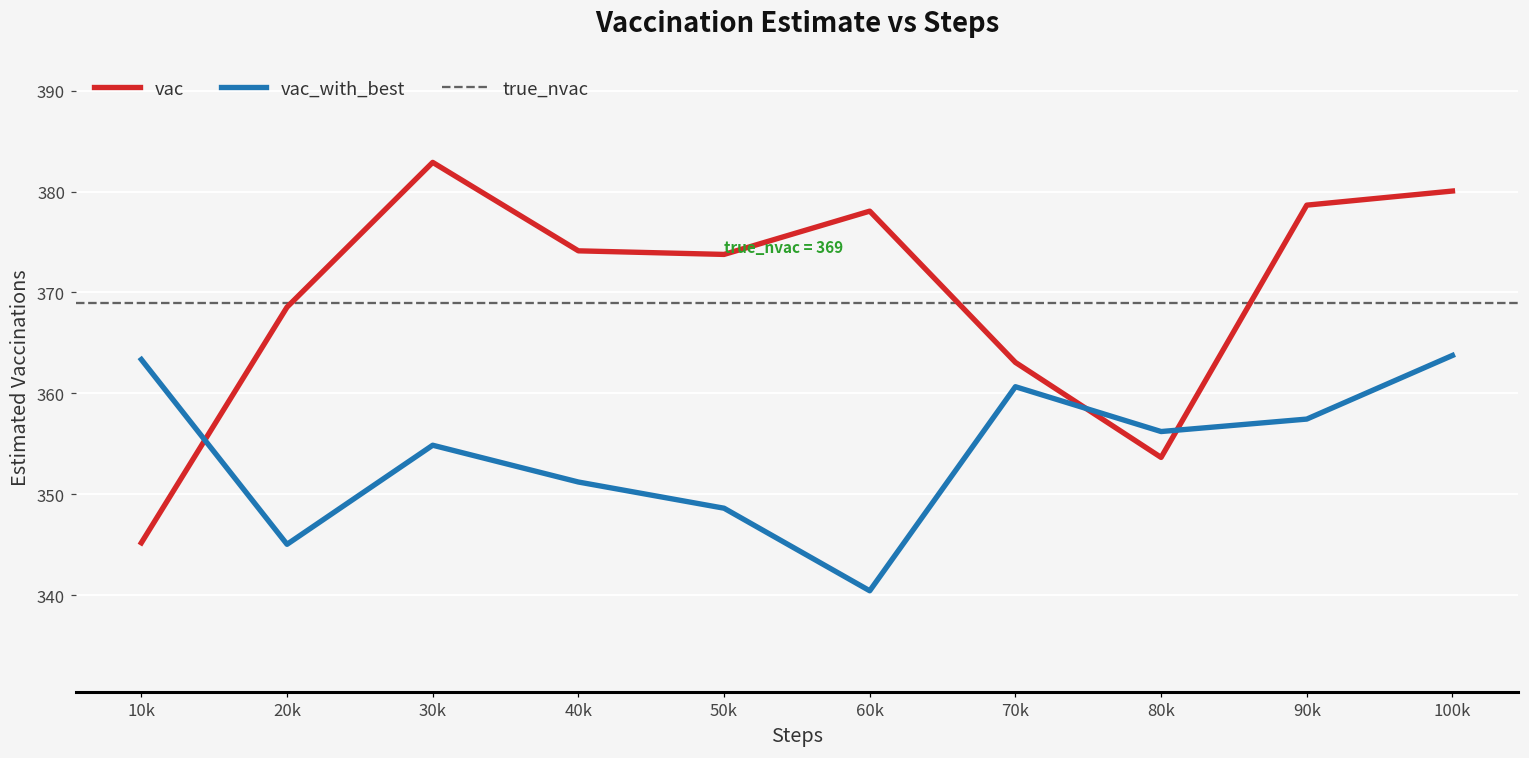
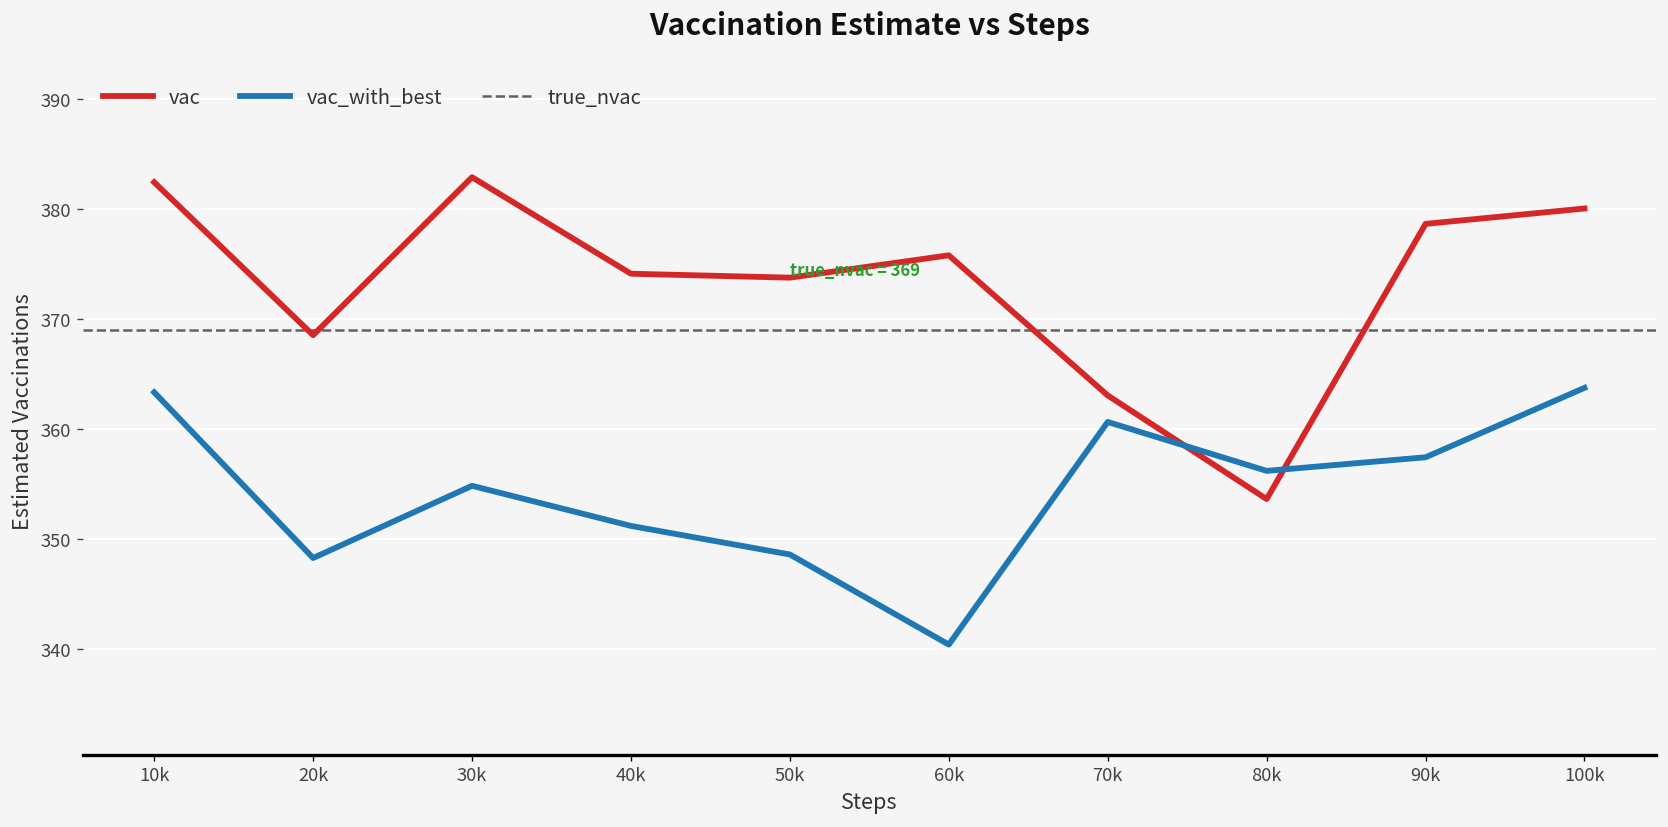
vac, 10k: 345 -> 382
vac_with_best, 20k: 345 -> 348
vac, 60k: 378 -> 376
